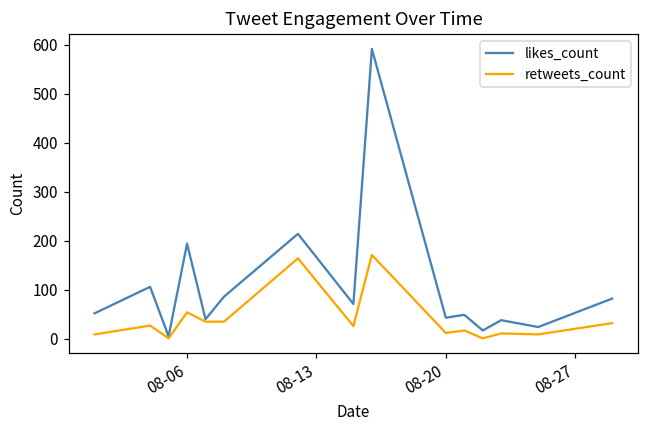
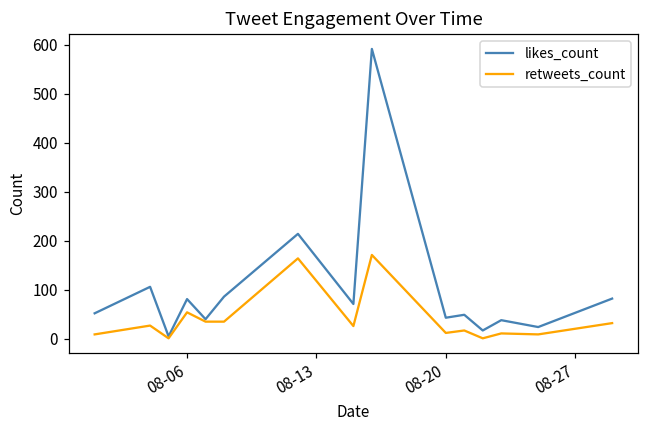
likes_count, 08-06: 190 -> 80
